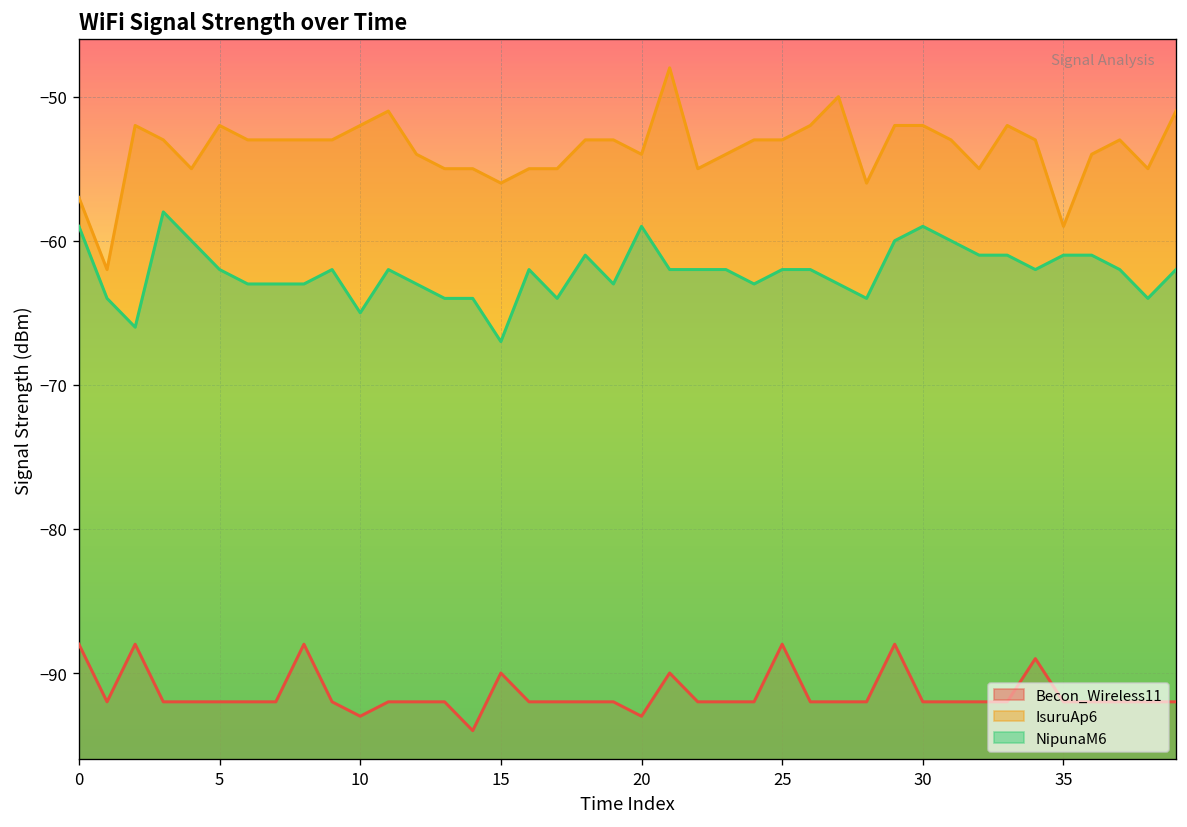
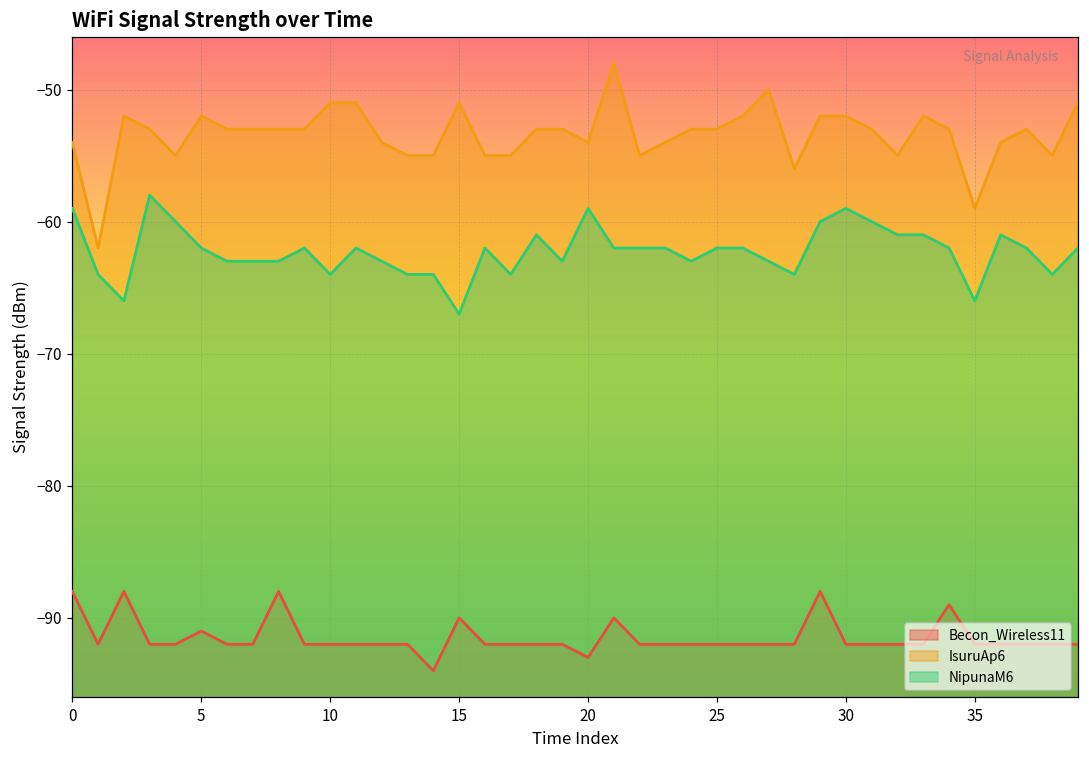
IsuruAp6, 0: -57 -> -54
Becon_Wireless11, 5: -92 -> -91
Becon_Wireless11, 10: -93 -> -92
IsuruAp6, 10: -52 -> -51
NipunaM6, 10: -65 -> -64
IsuruAp6, 15: -56 -> -51
Becon_Wireless11, 25: -88 -> -92
NipunaM6, 35: -61 -> -66
